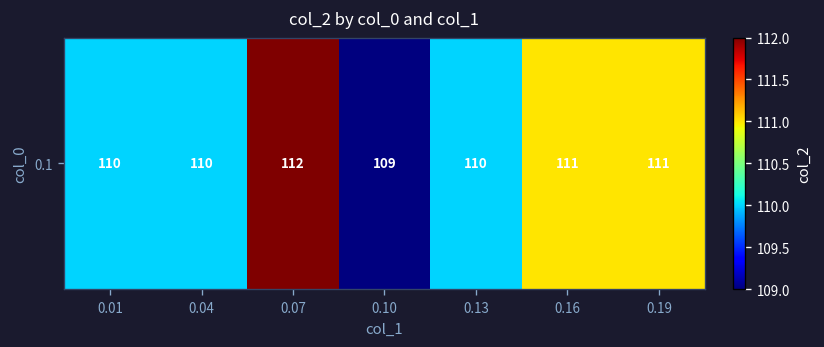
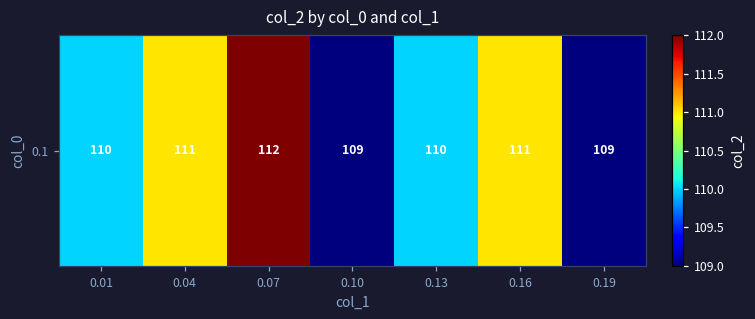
0.1, 0.04: 110 -> 111
0.1, 0.19: 111 -> 109
